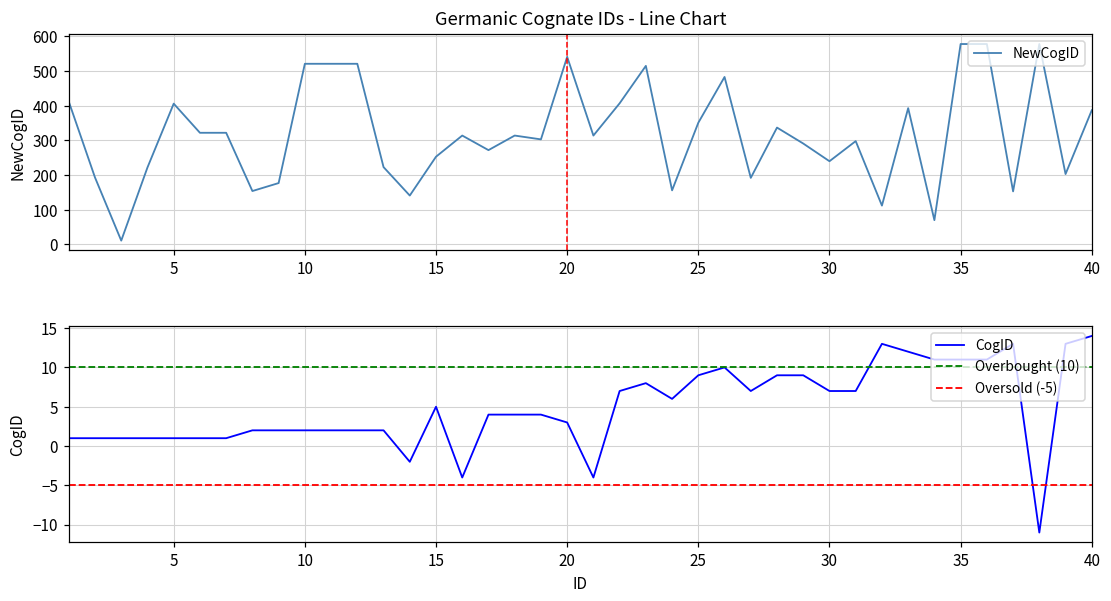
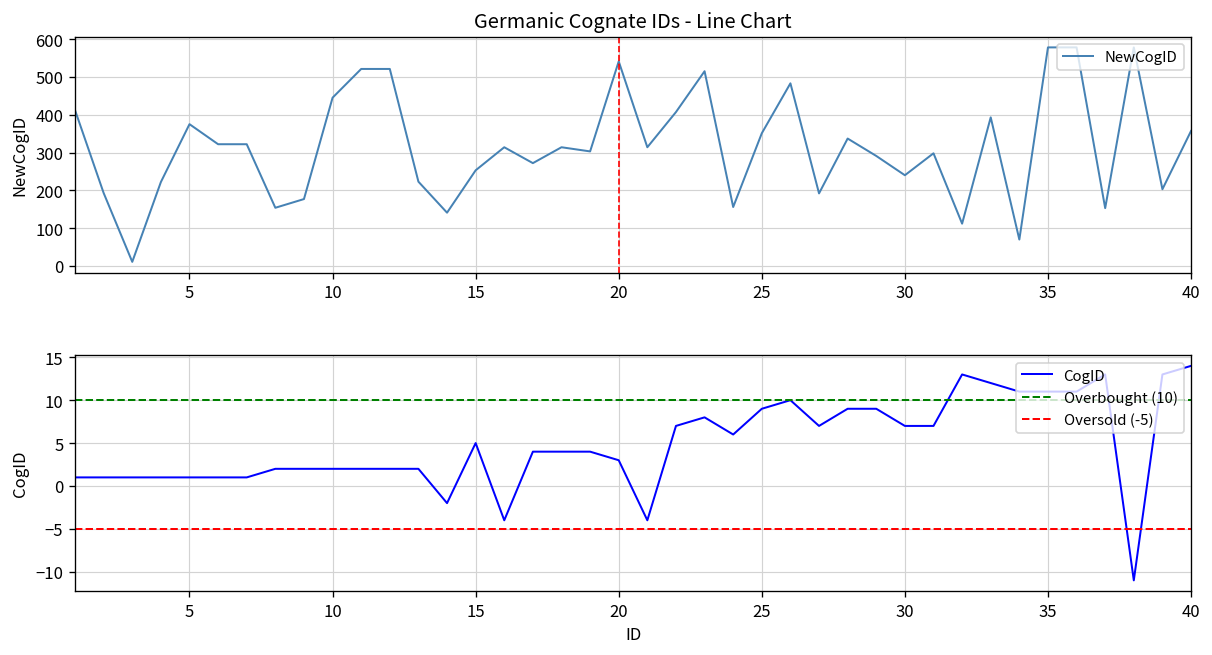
Germanic Cognate IDs - Line Chart, 5: 410 -> 380
Germanic Cognate IDs - Line Chart, 10: 520 -> 450
Germanic Cognate IDs - Line Chart, 40: 390 -> 360
